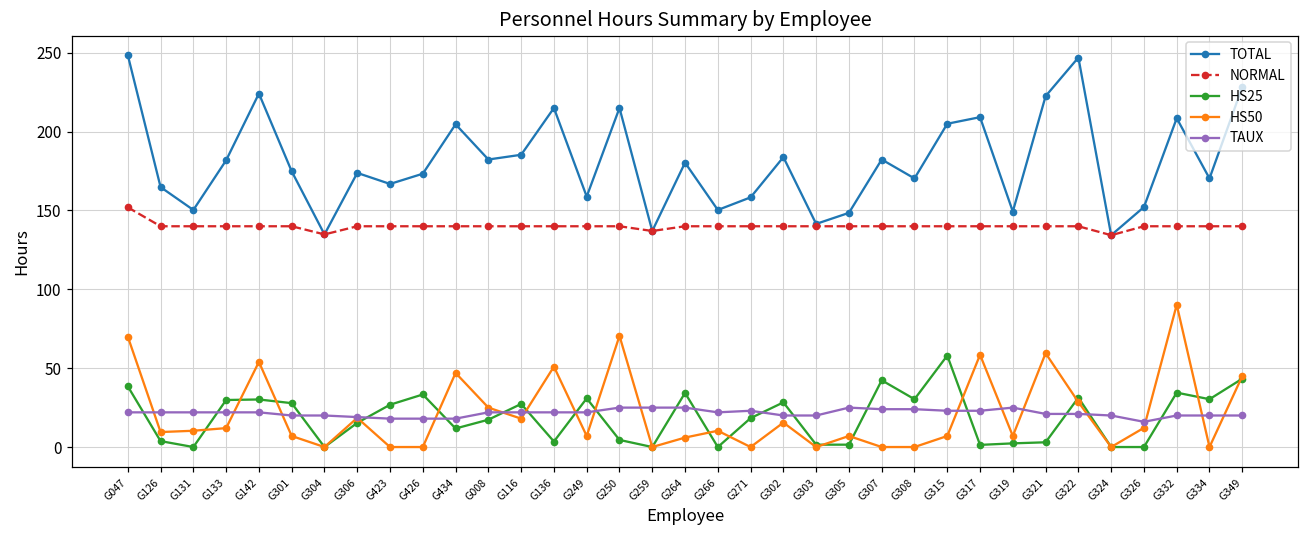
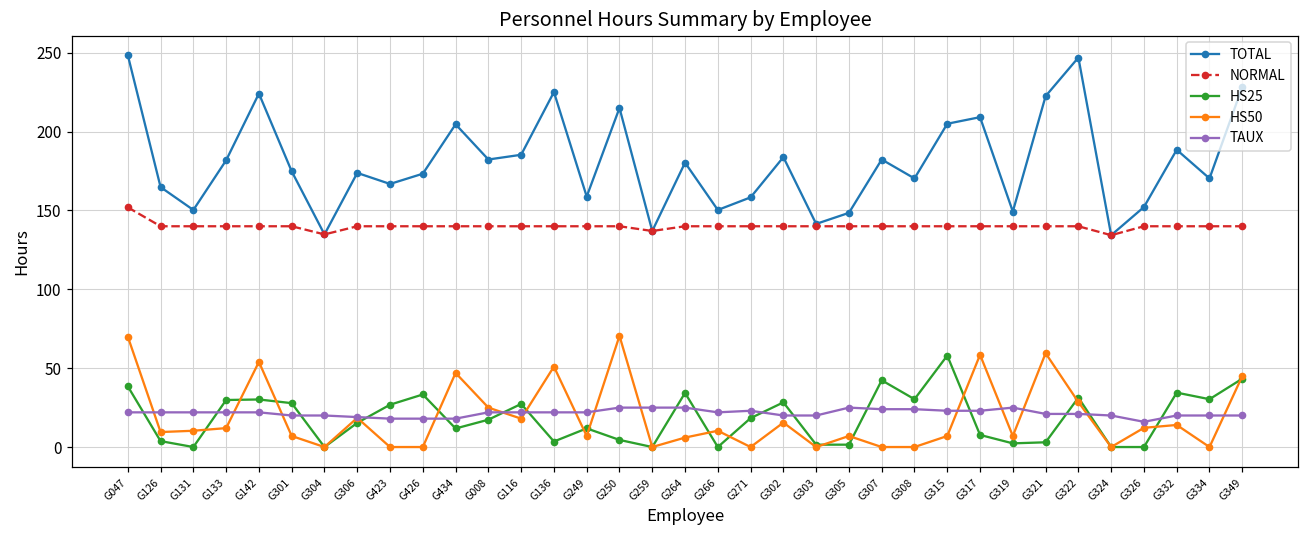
TOTAL, G136: 215 -> 225
HS25, G249: 31 -> 12
HS25, G317: 1 -> 8
TOTAL, G332: 209 -> 189
HS50, G332: 90 -> 14
